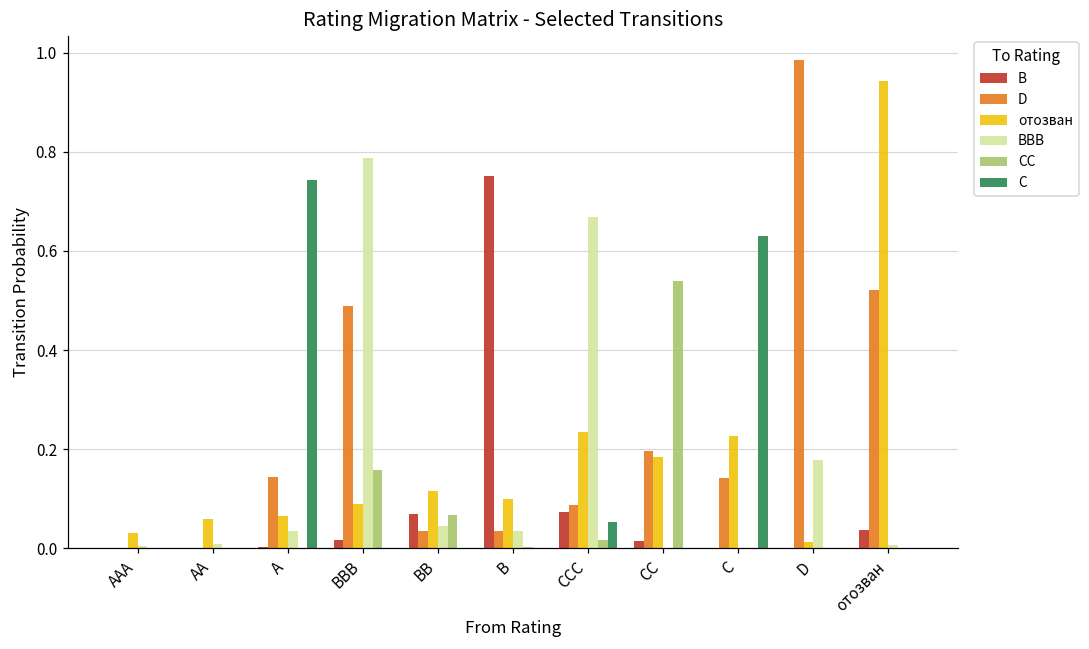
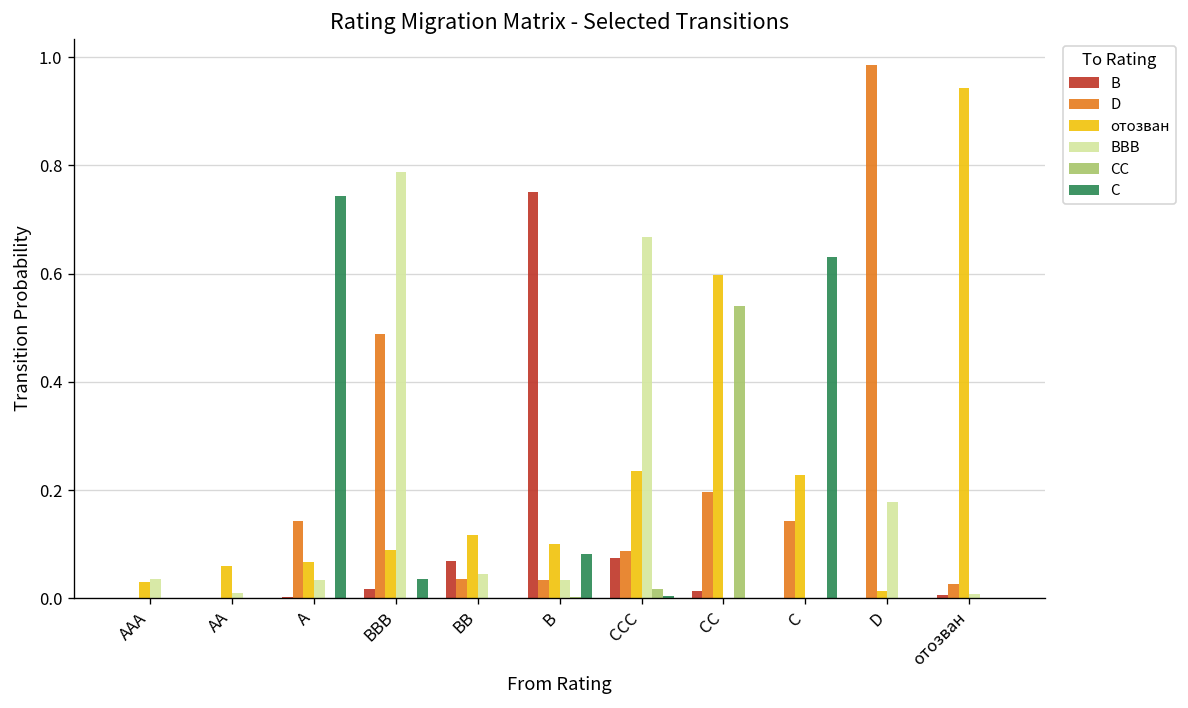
BBB, AAA: 0.00 -> 0.04
CC, BBB: 0.16 -> 0.00
C, BBB: 0.00 -> 0.04
CC, BB: 0.07 -> 0.00
C, B: 0.00 -> 0.08
C, CCC: 0.05 -> 0.00
отозван, CC: 0.18 -> 0.60
B, отозван: 0.04 -> 0.01
D, отозван: 0.52 -> 0.03
